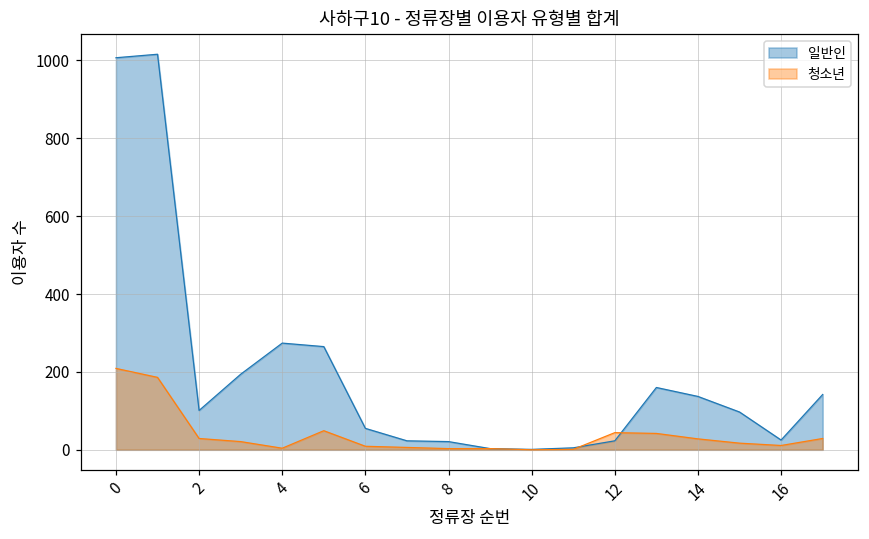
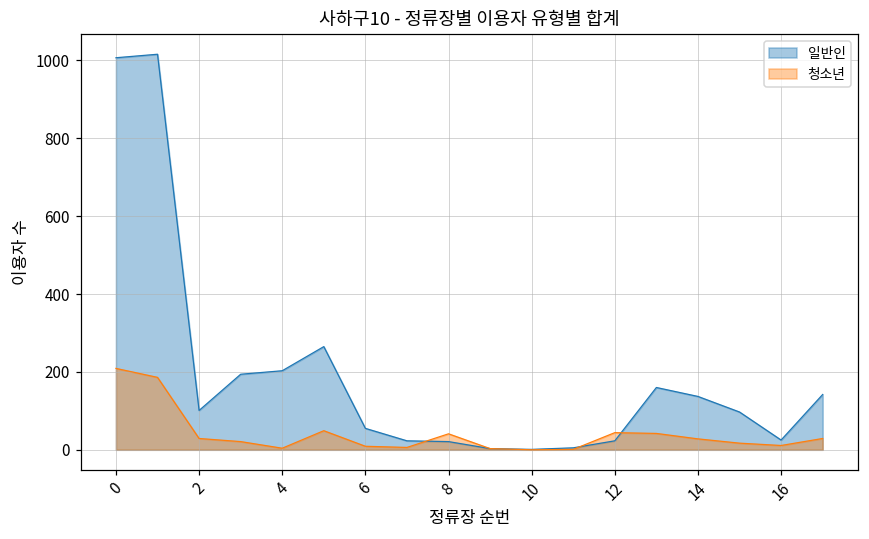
일반인, 4: 270 -> 200
청소년, 8: 0 -> 40
